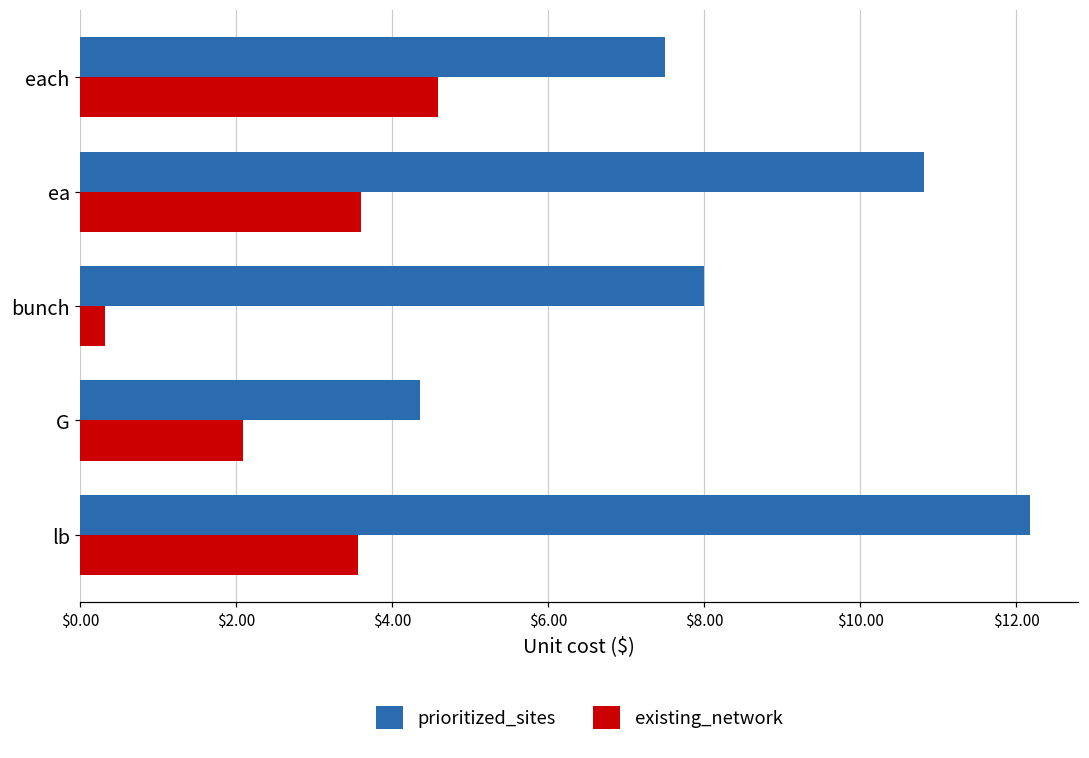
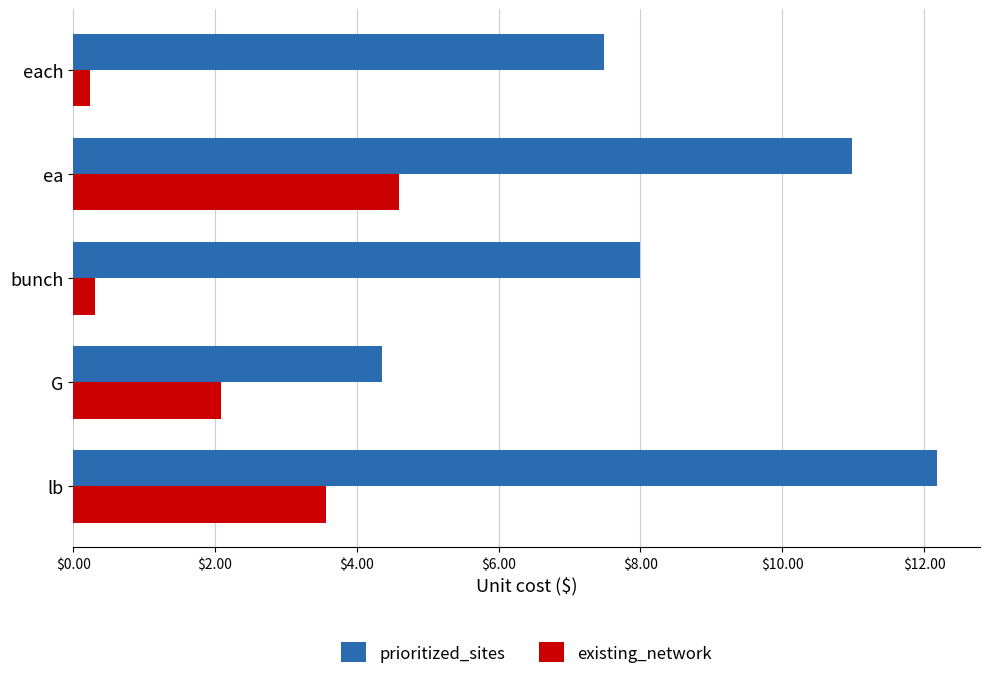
existing_network, each: $4.6 -> $0.2
prioritized_sites, ea: $10.8 -> $11.0
existing_network, ea: $3.6 -> $4.6
